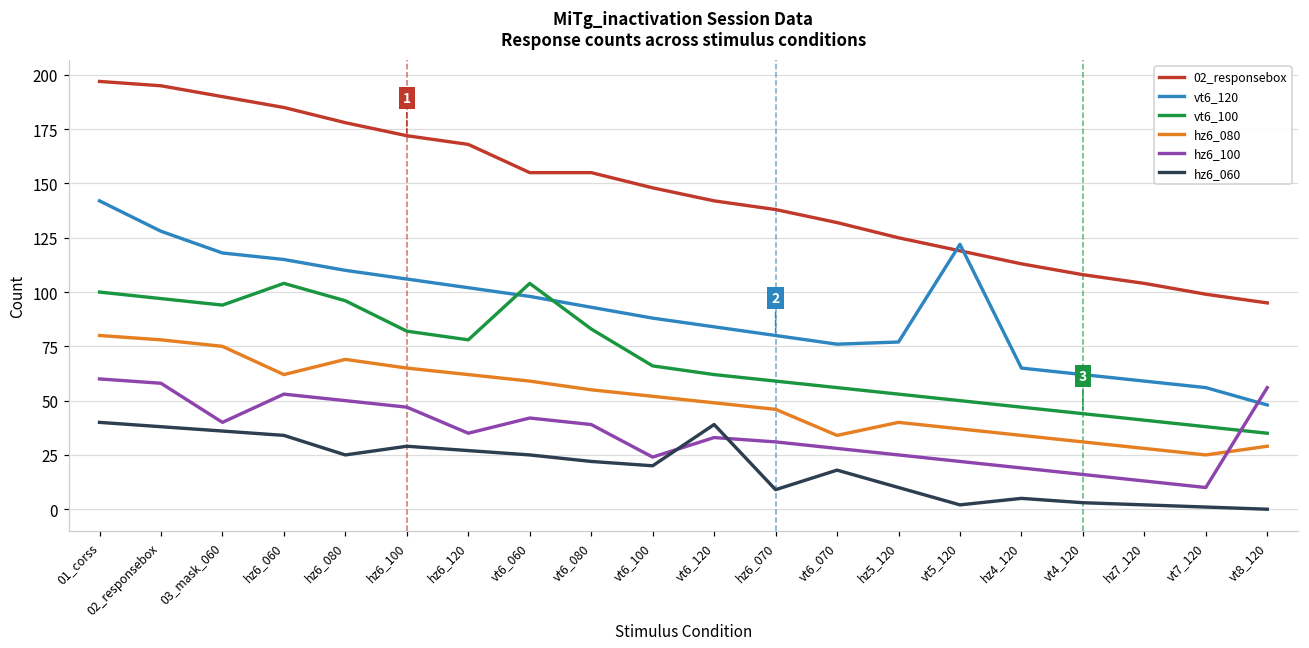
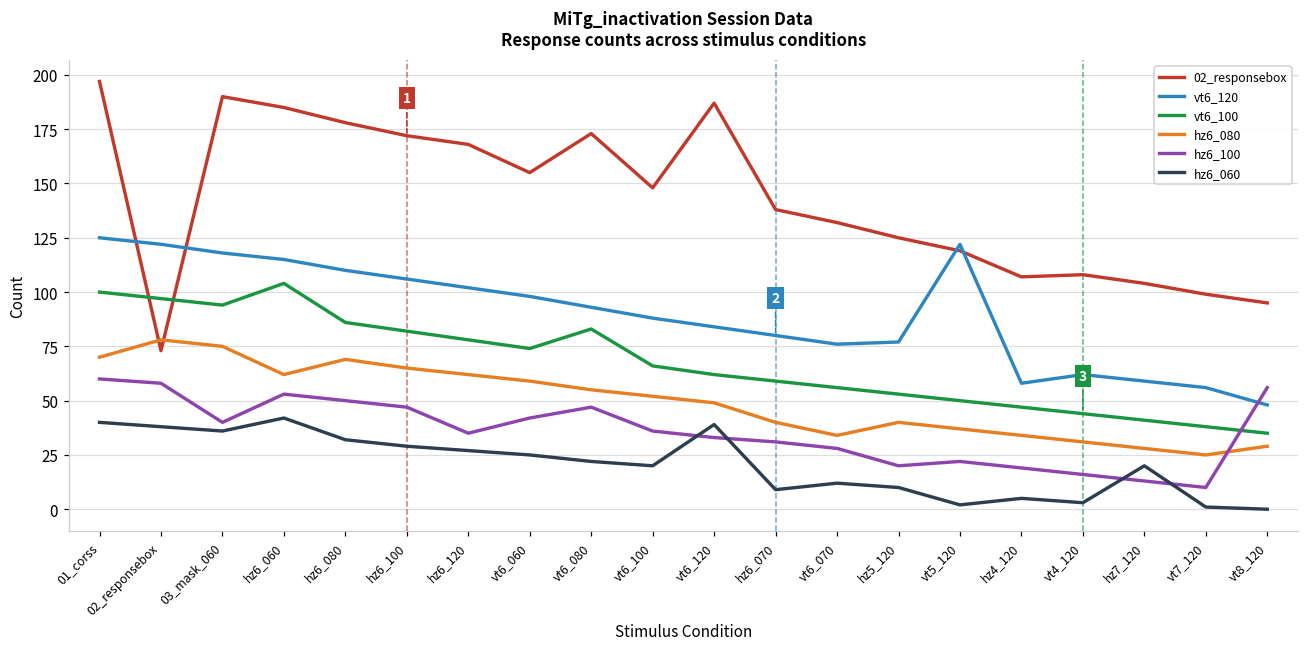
vt6_120, 01_corss: 142 -> 125
hz6_080, 01_corss: 80 -> 70
02_responsebox, 02_responsebox: 195 -> 73
vt6_120, 02_responsebox: 128 -> 122
hz6_060, hz6_060: 34 -> 42
vt6_100, hz6_080: 96 -> 86
hz6_060, hz6_080: 25 -> 32
vt6_100, vt6_060: 104 -> 74
02_responsebox, vt6_080: 155 -> 173
hz6_100, vt6_080: 39 -> 47
hz6_100, vt6_100: 24 -> 36
02_responsebox, vt6_120: 142 -> 187
hz6_080, hz6_070: 46 -> 40
hz6_060, vt6_070: 18 -> 12
hz6_100, hz5_120: 25 -> 20
02_responsebox, hz4_120: 113 -> 107
vt6_120, hz4_120: 65 -> 58
hz6_060, hz7_120: 2 -> 20
